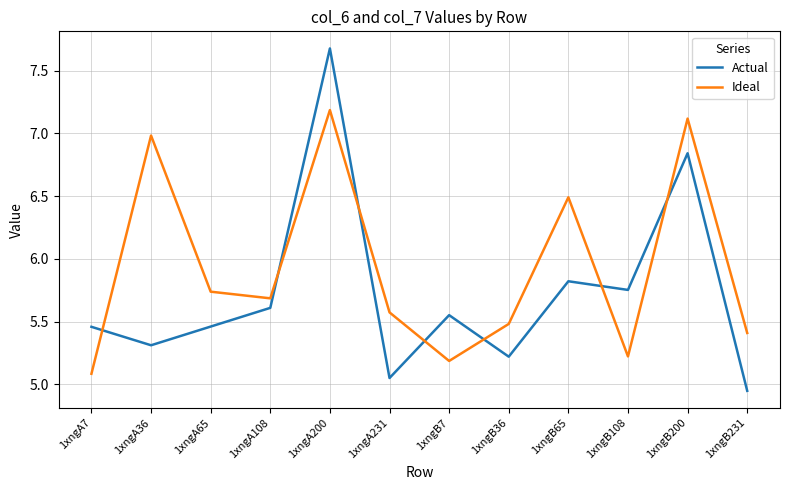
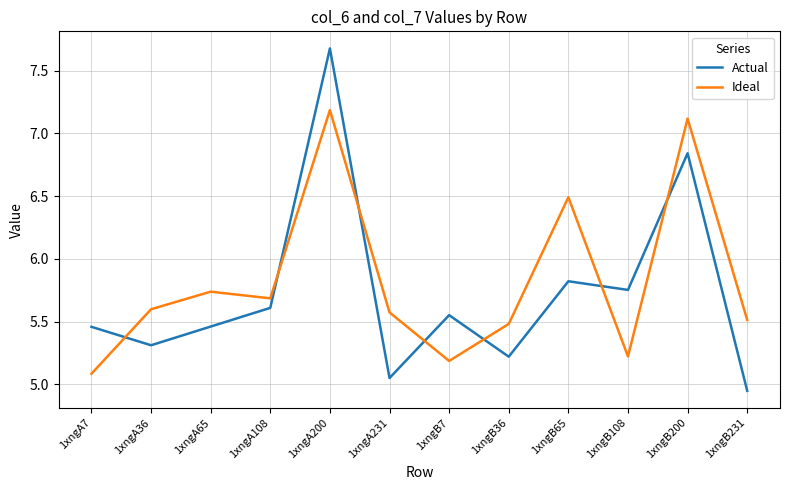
Ideal, 1xngA36: 6.98 -> 5.60
Ideal, 1xngB231: 5.41 -> 5.51
